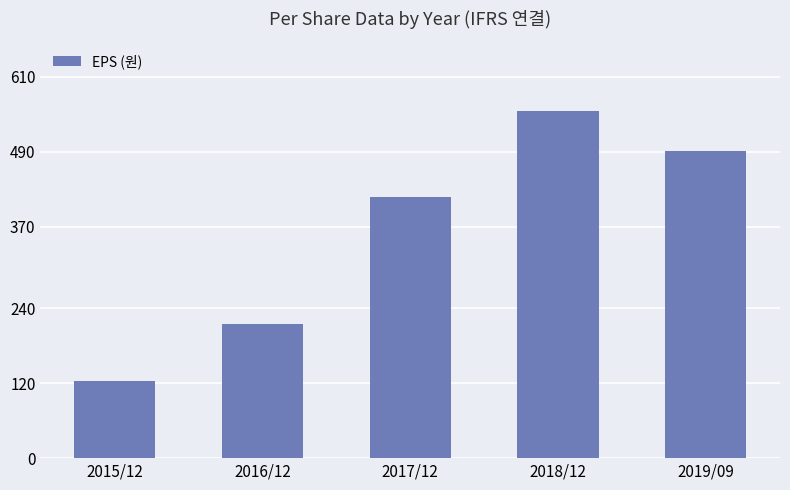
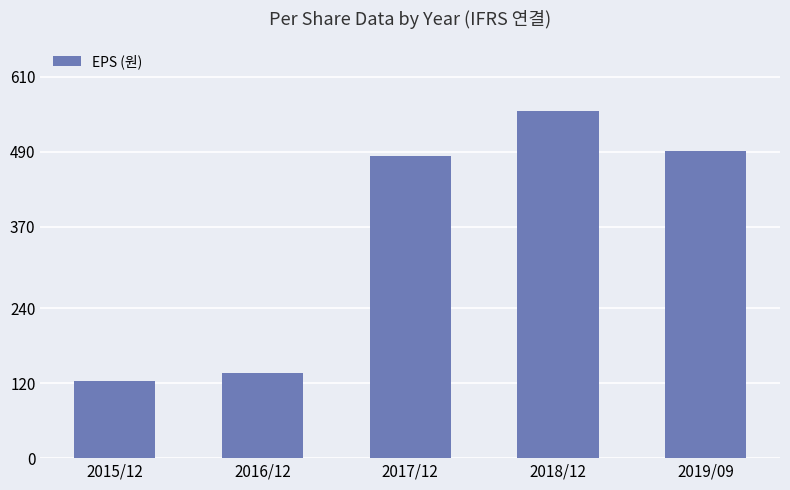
2016/12: 220 -> 140
2017/12: 420 -> 480
